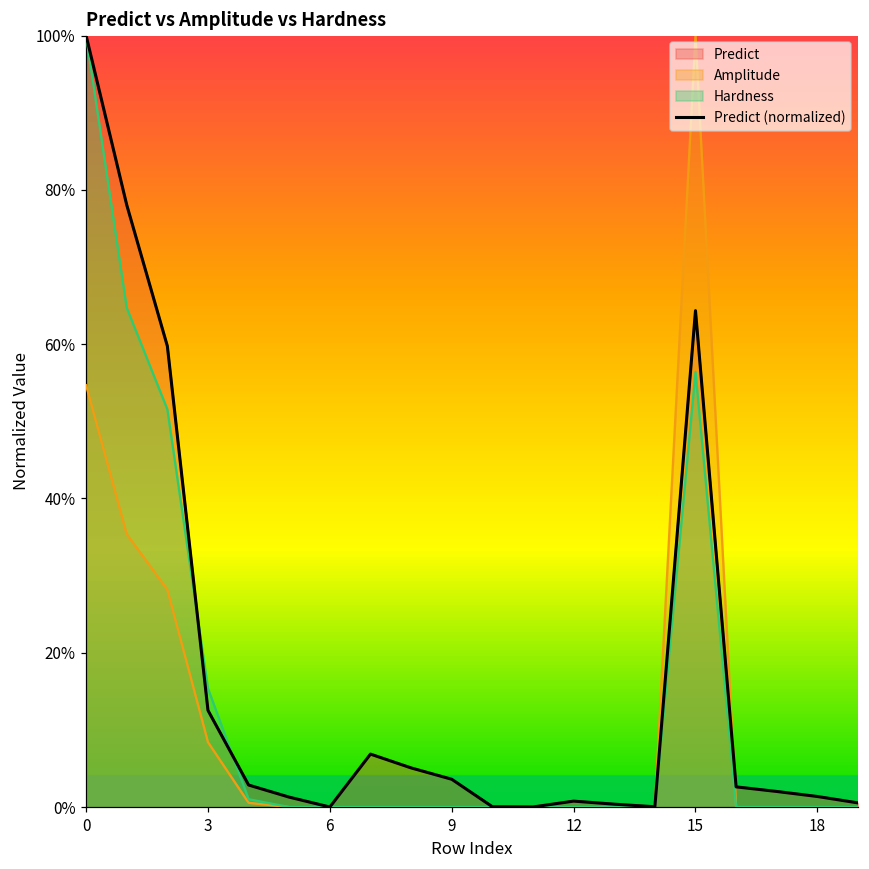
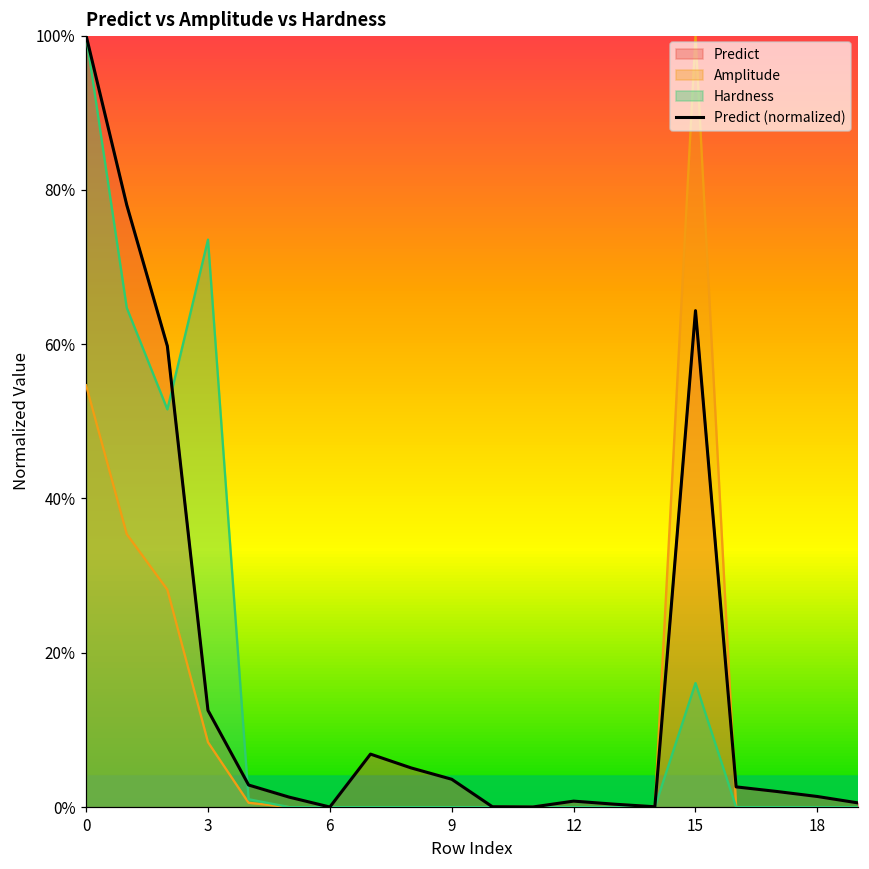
Hardness, 3: 15% -> 74%
Hardness, 15: 56% -> 16%
